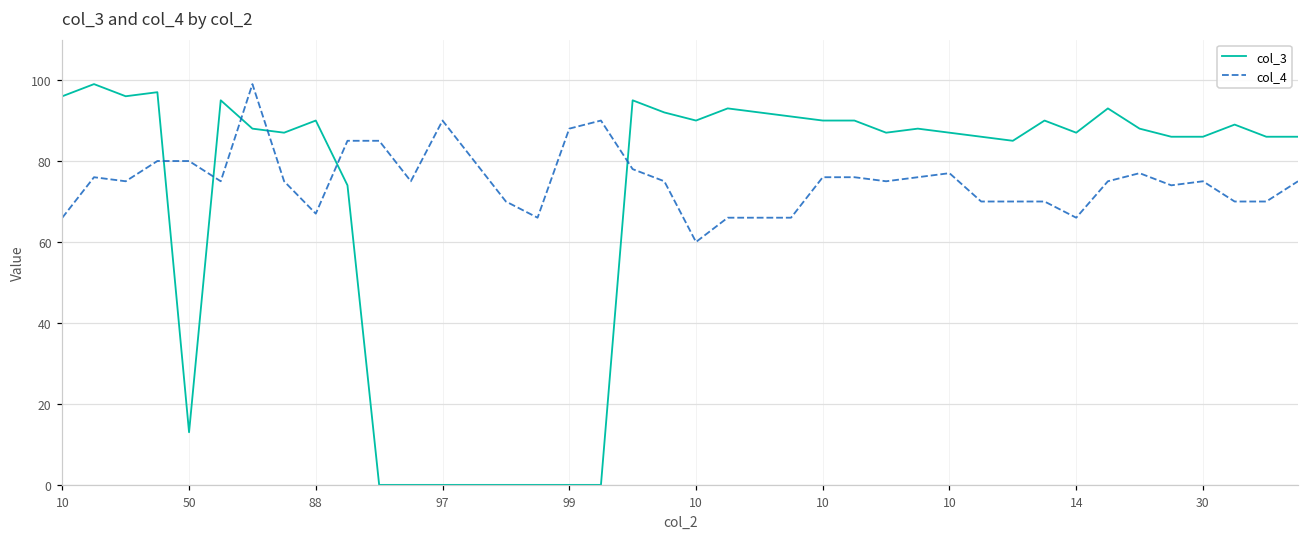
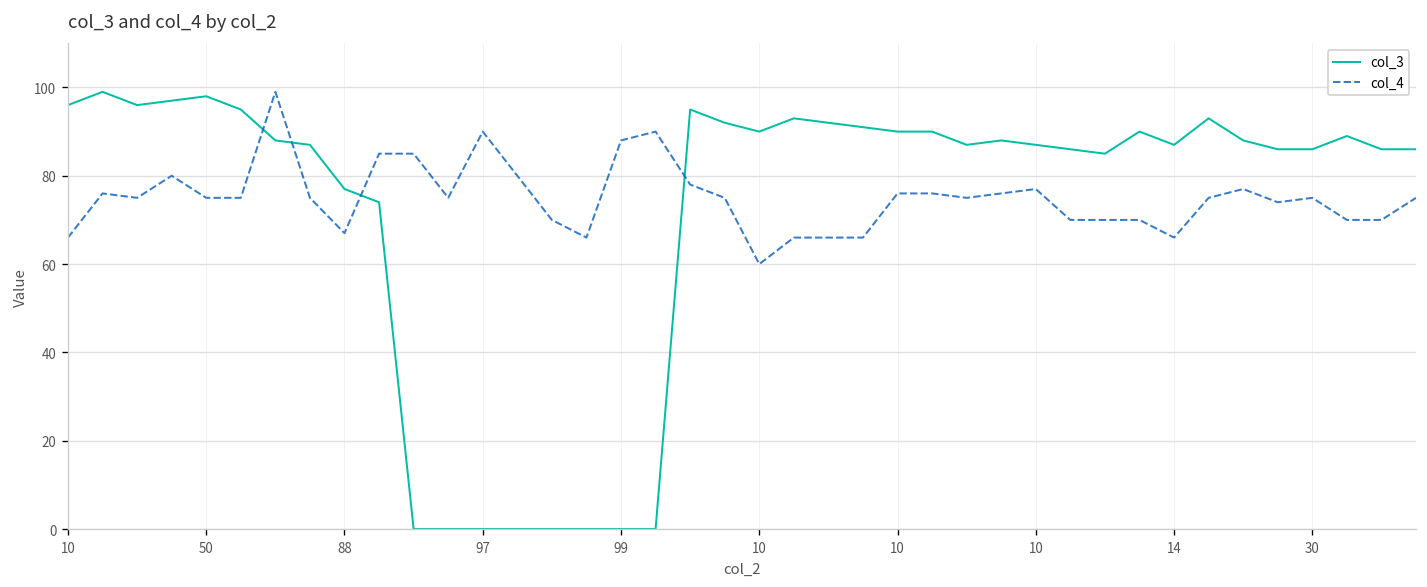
col_3, 50: 13 -> 98
col_4, 50: 80 -> 75
col_3, 88: 90 -> 77
